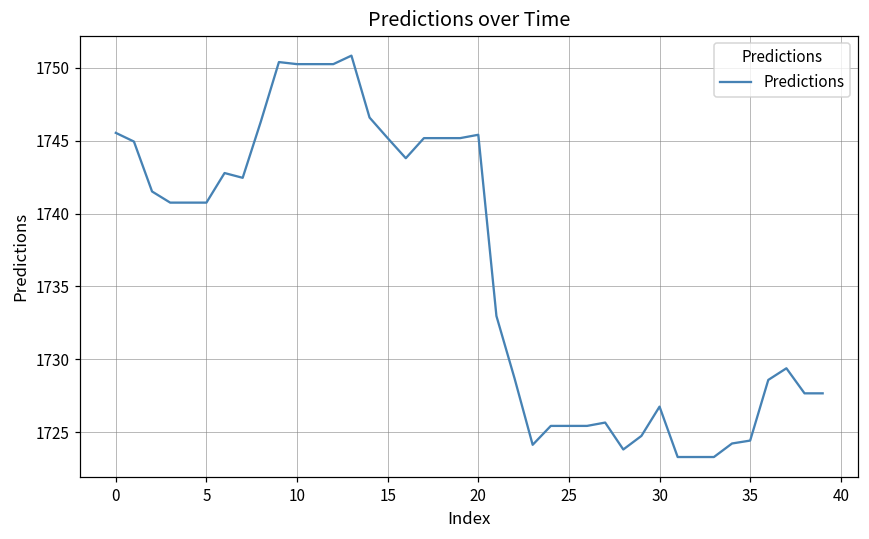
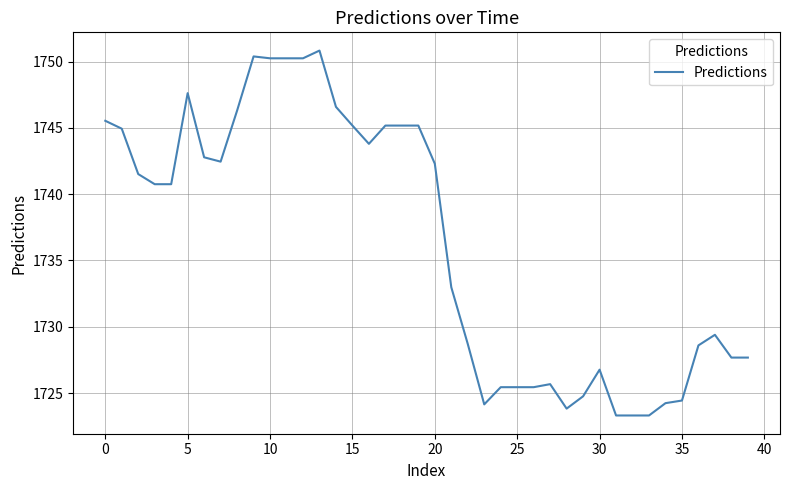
5: 1740.7 -> 1747.6
20: 1745.4 -> 1742.3
